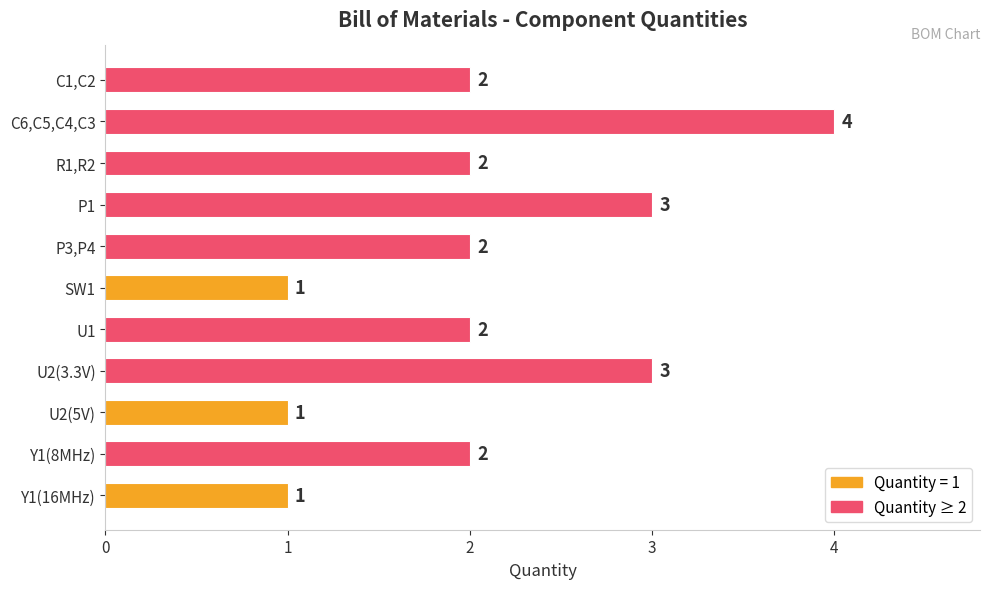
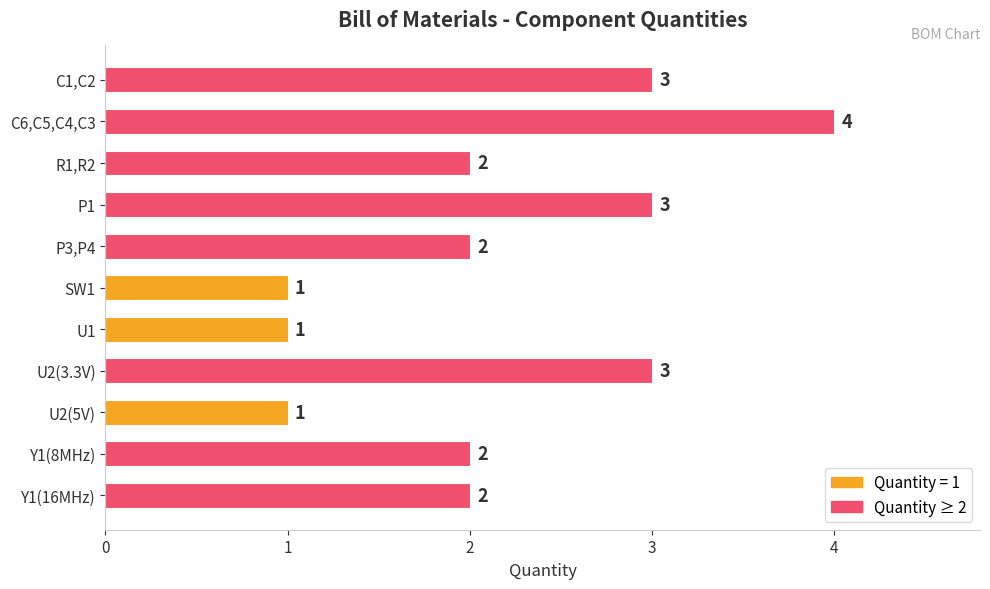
C1,C2: 2 -> 3
U1: 2 -> 1
Y1(16MHz): 1 -> 2
